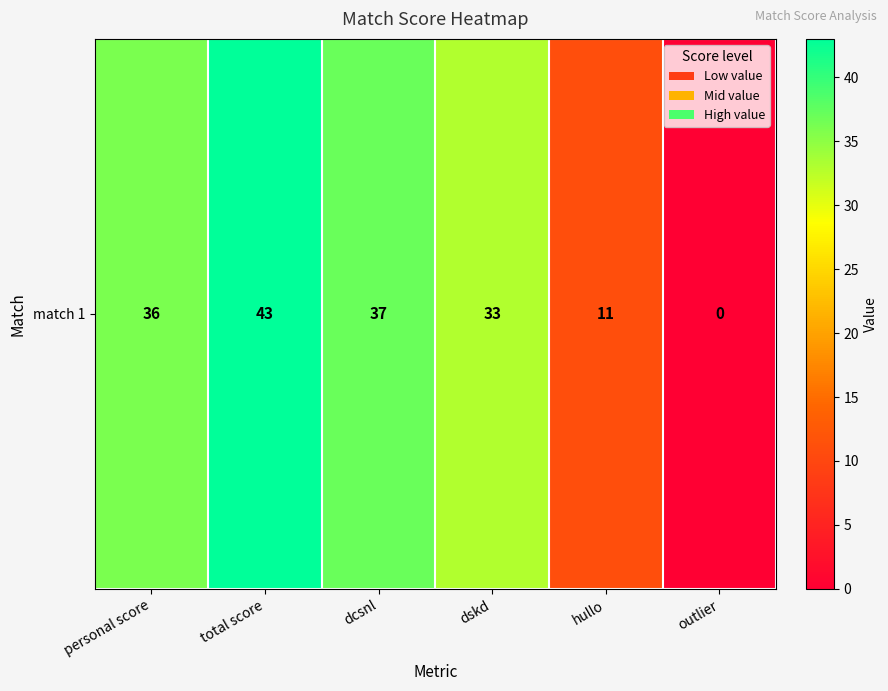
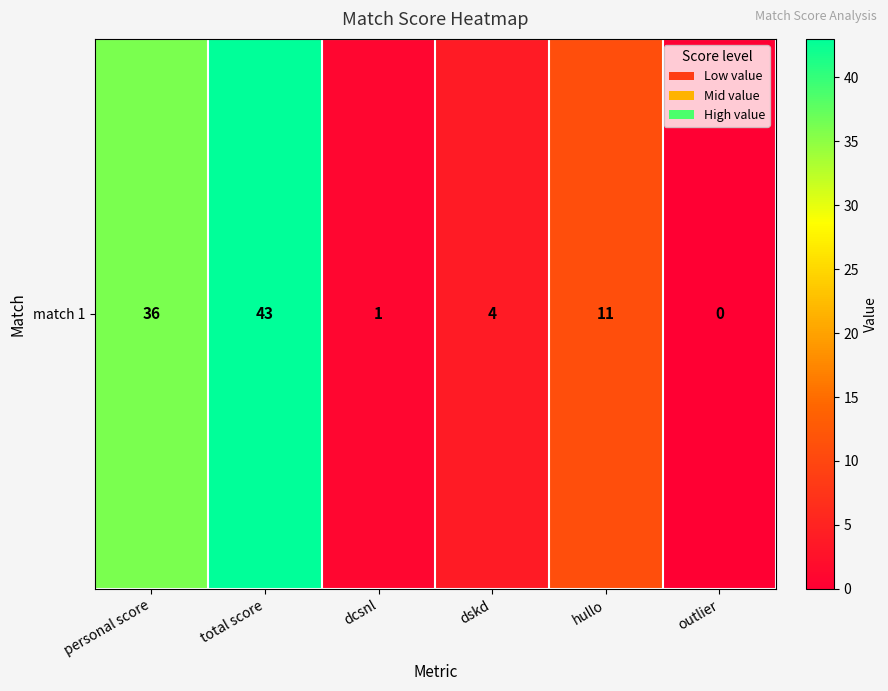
match 1, dcsnl: 37 -> 1
match 1, dskd: 33 -> 4
